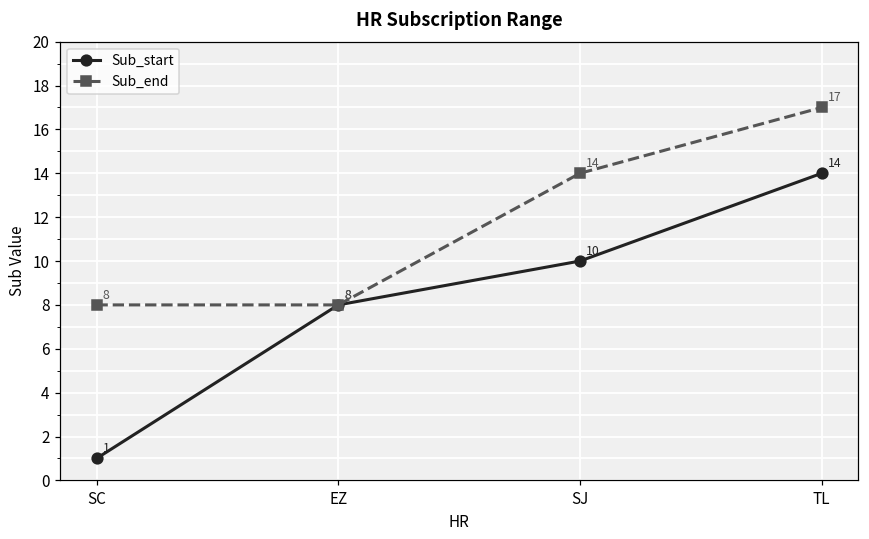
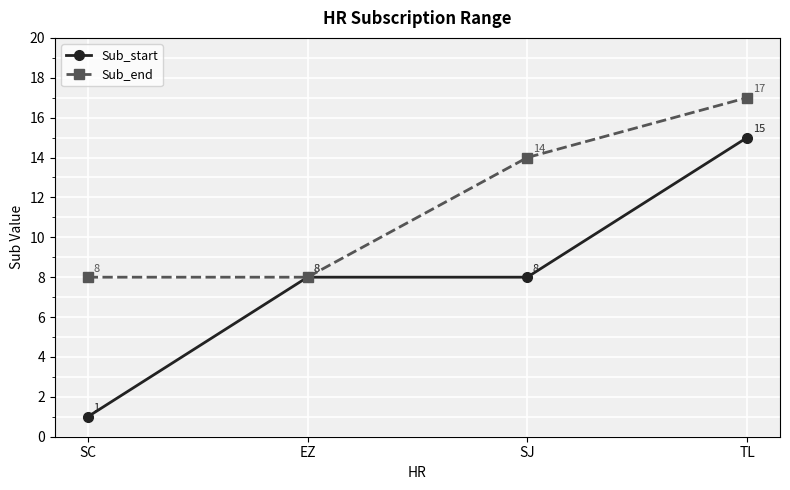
Sub_start, SJ: 10 -> 8
Sub_start, TL: 14 -> 15
